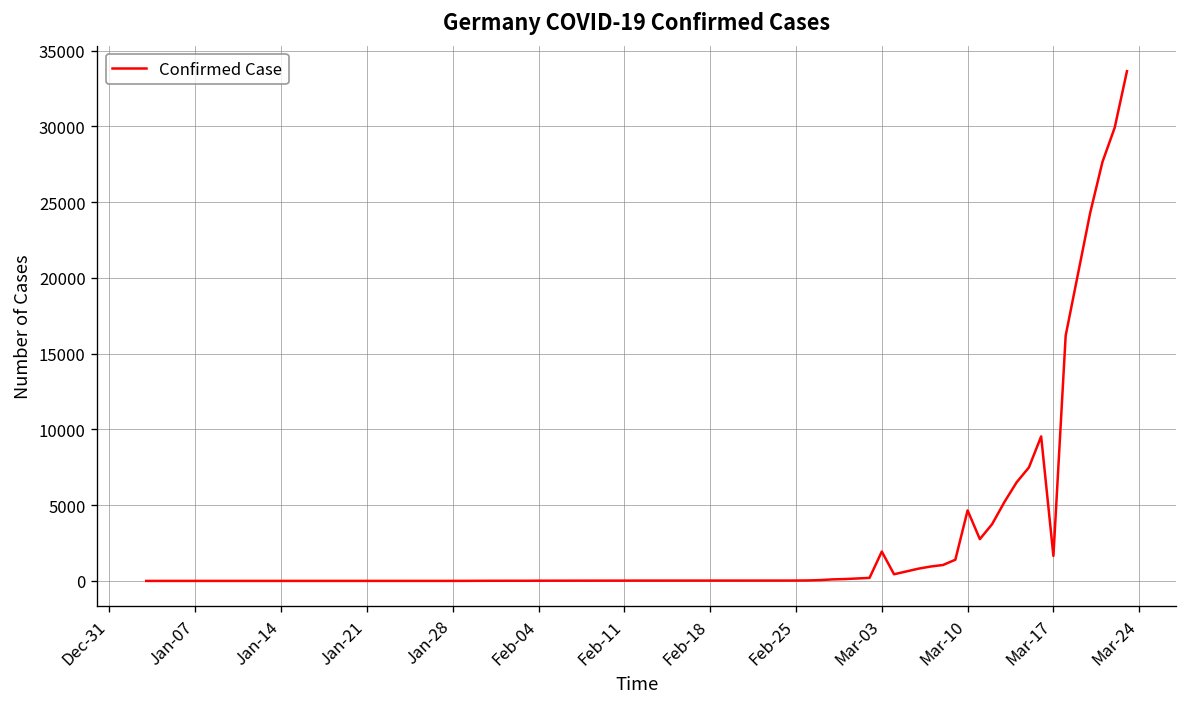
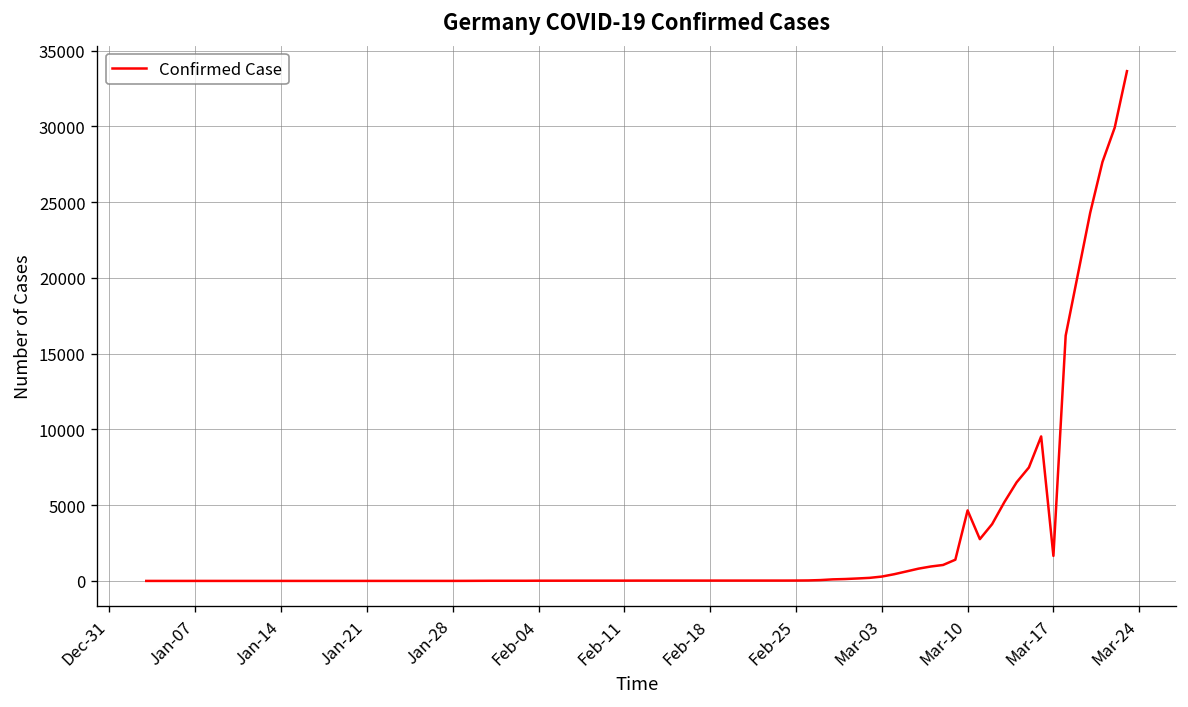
Mar-03: 1900 -> 300
